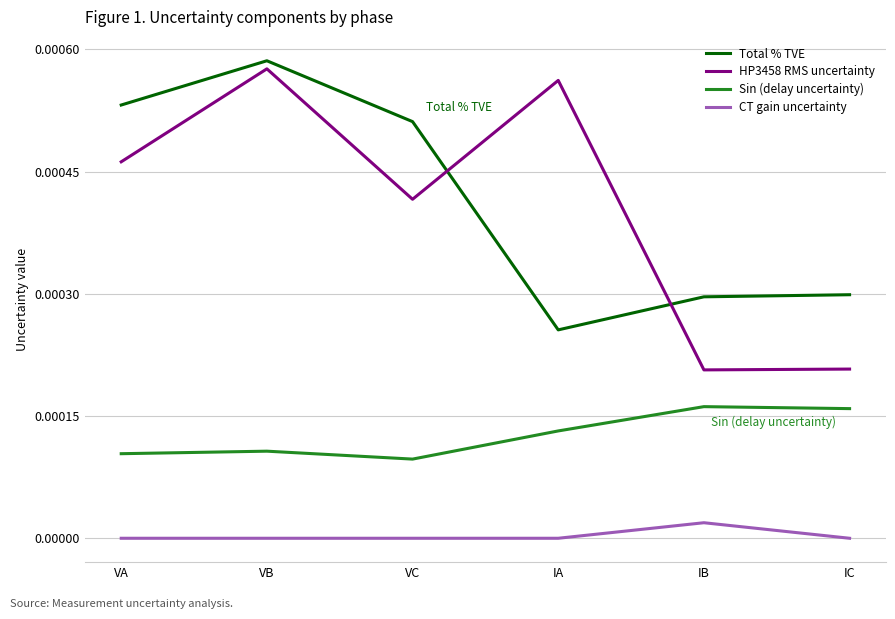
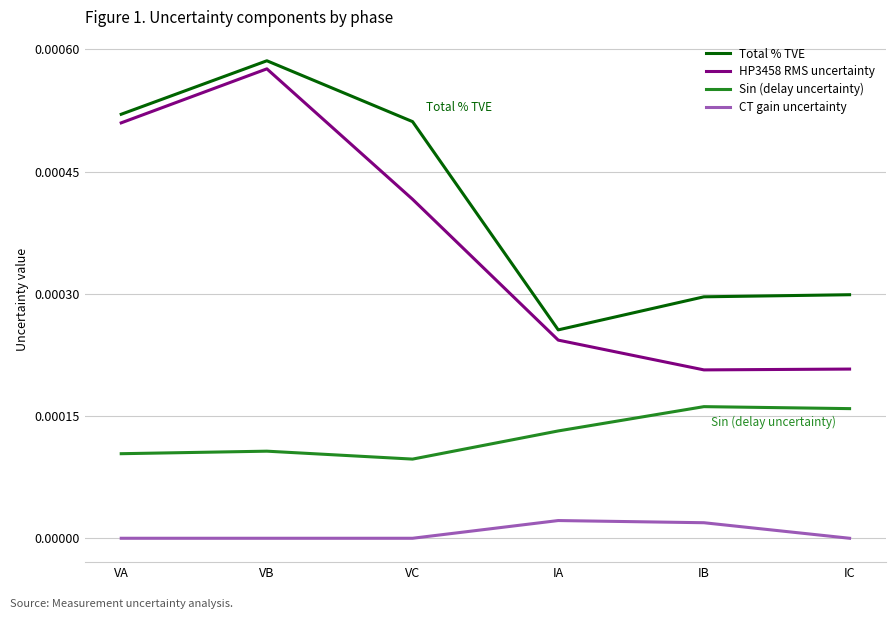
Total % TVE, VA: 0.00053 -> 0.00052
HP3458 RMS uncertainty, VA: 0.00046 -> 0.00051
HP3458 RMS uncertainty, IA: 0.00056 -> 0.00024
CT gain uncertainty, IA: 0.00000 -> 0.00002
